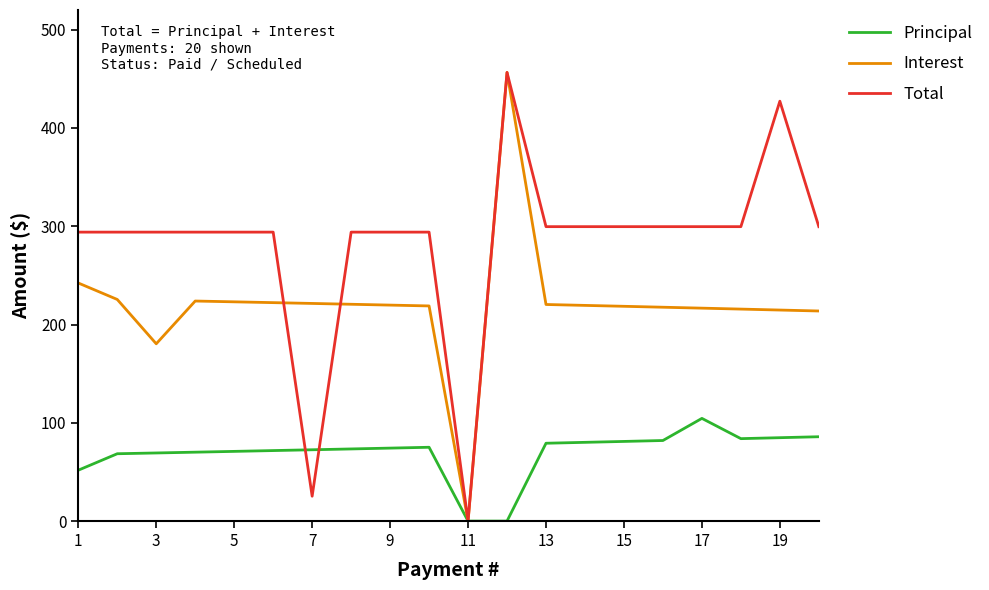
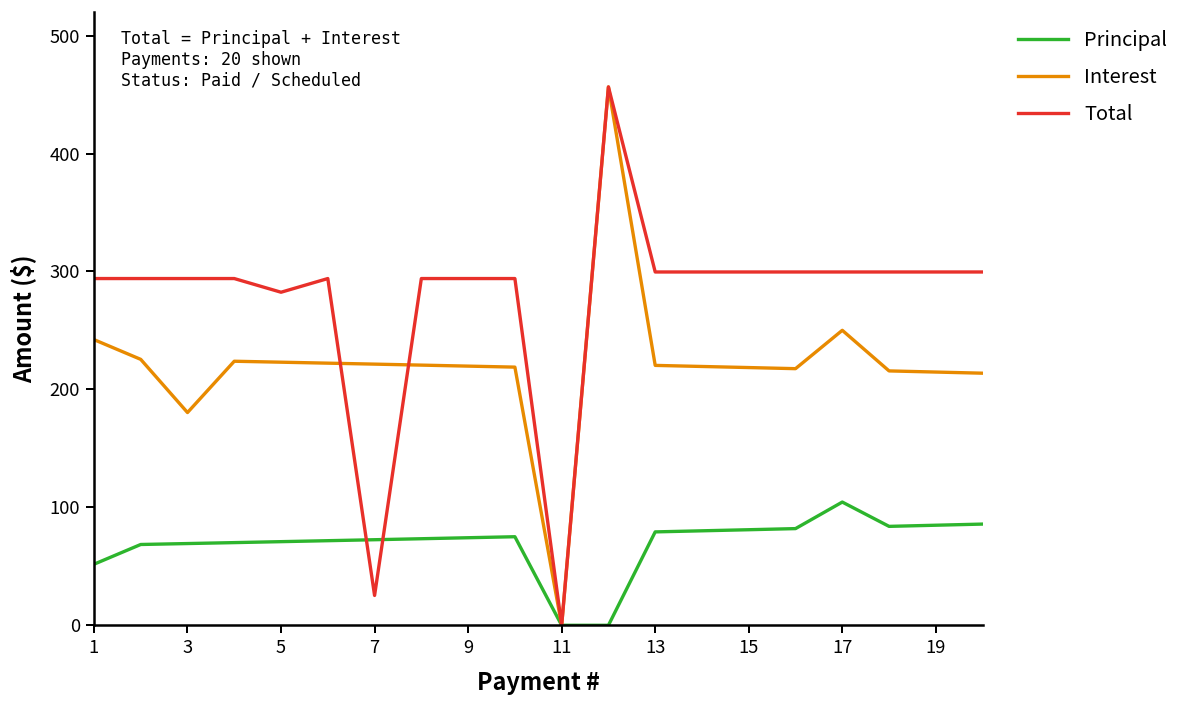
Total, 5: 290 -> 280
Interest, 17: 220 -> 250
Total, 19: 430 -> 300
